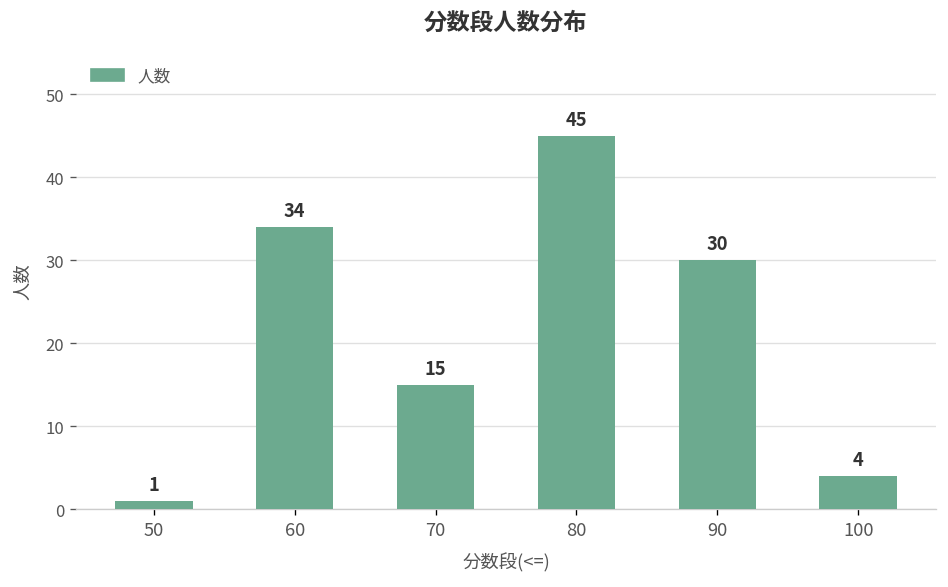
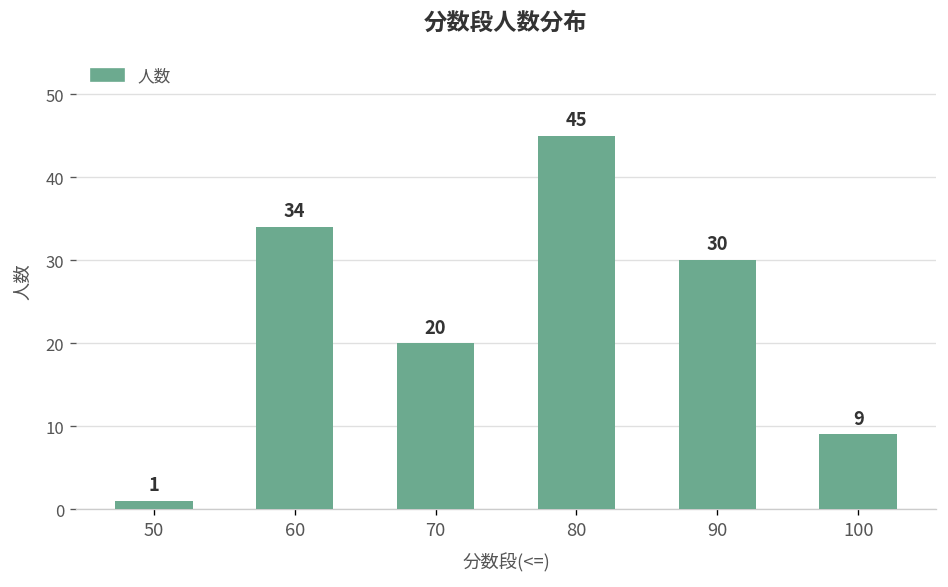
70: 15 -> 20
100: 4 -> 9
